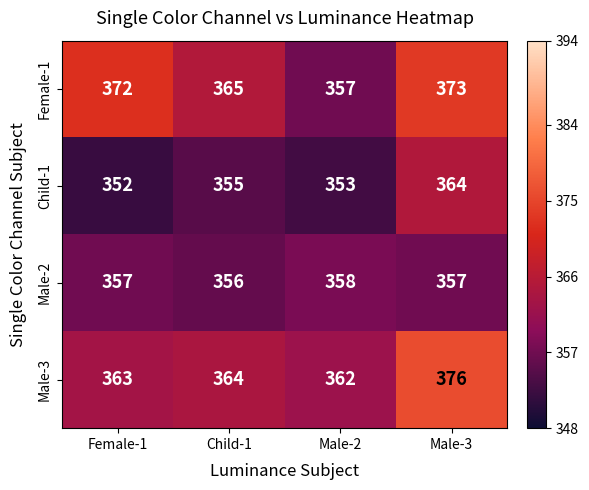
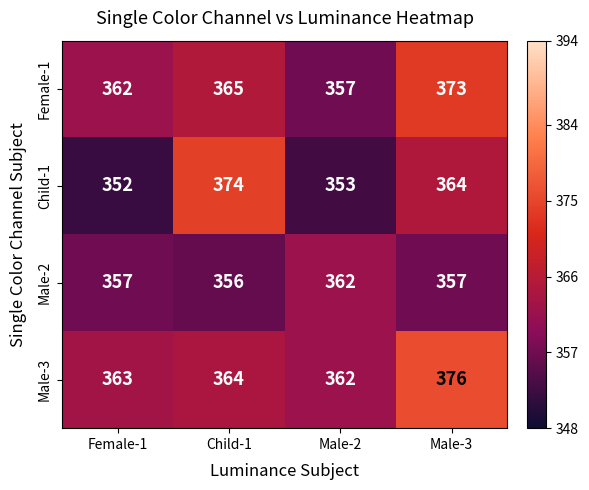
Female-1, Female-1: 372 -> 362
Child-1, Child-1: 355 -> 374
Male-2, Male-2: 358 -> 362
